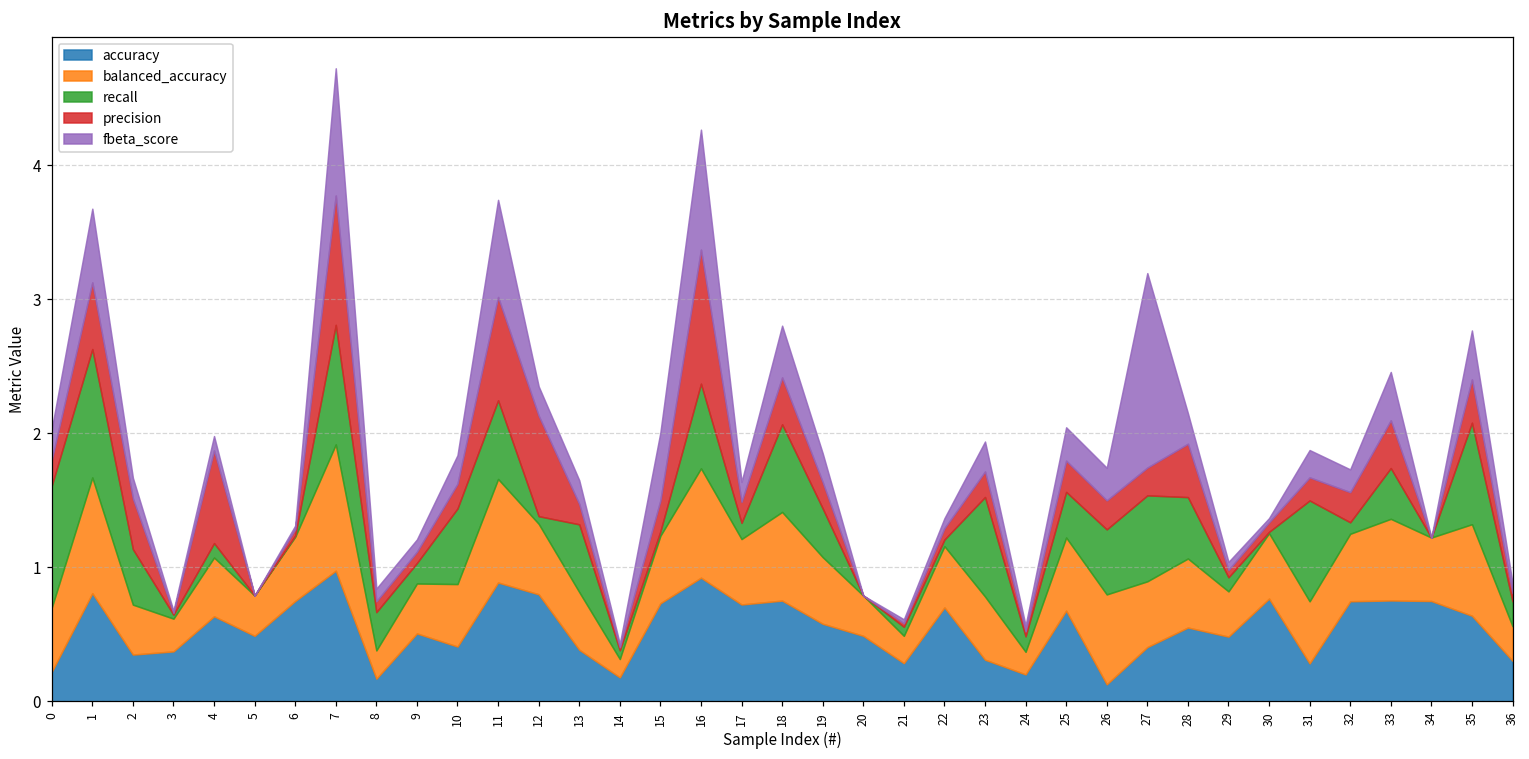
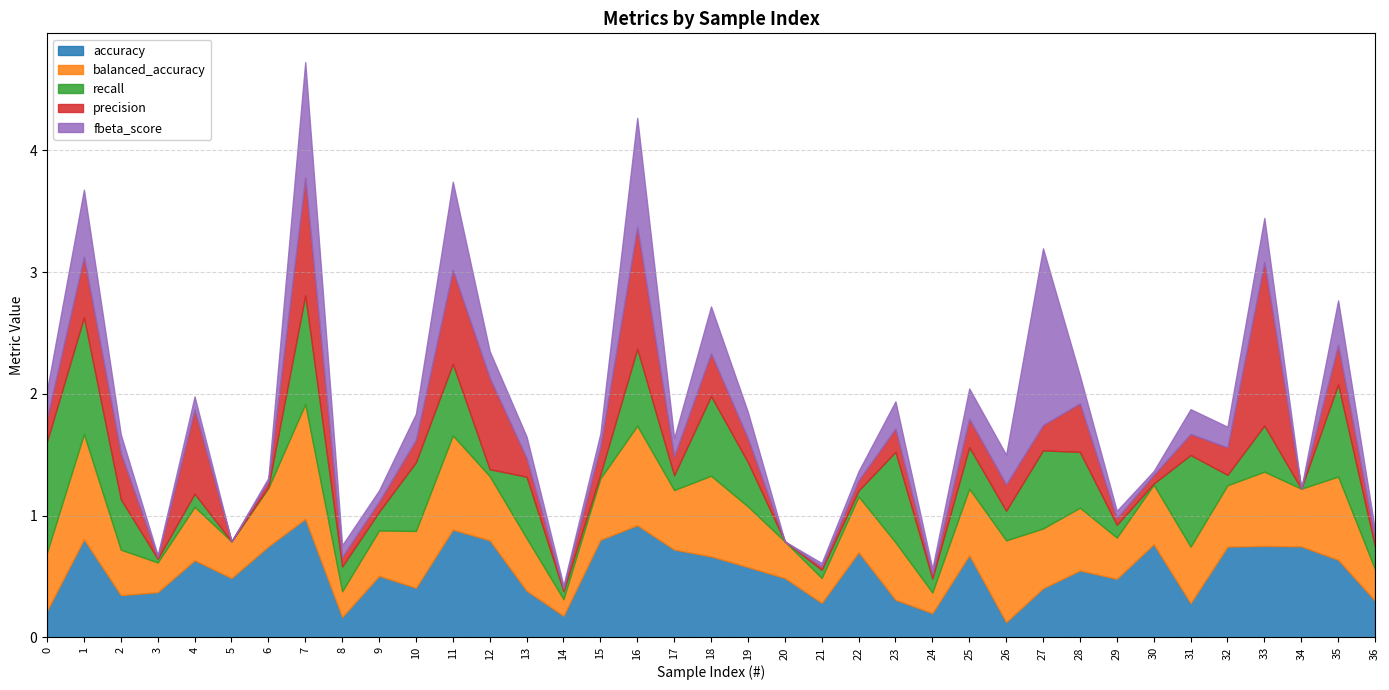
recall, 8: 0.29 -> 0.20
accuracy, 15: 0.73 -> 0.80
fbeta_score, 15: 0.51 -> 0.10
accuracy, 18: 0.75 -> 0.67
recall, 26: 0.49 -> 0.24
precision, 33: 0.36 -> 1.34
